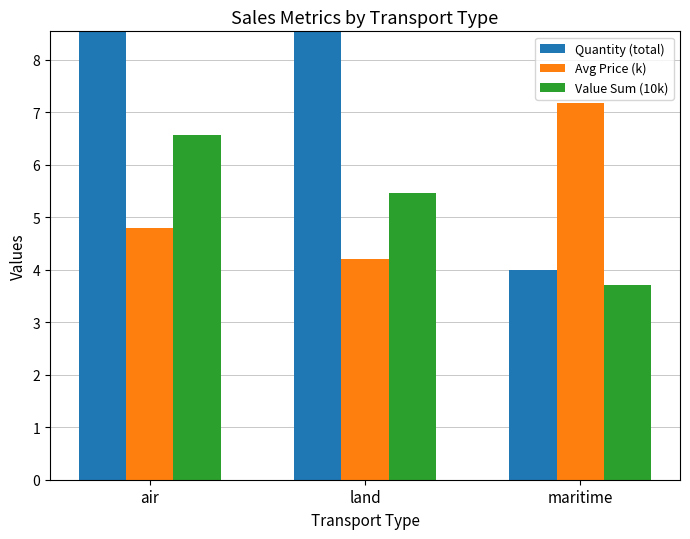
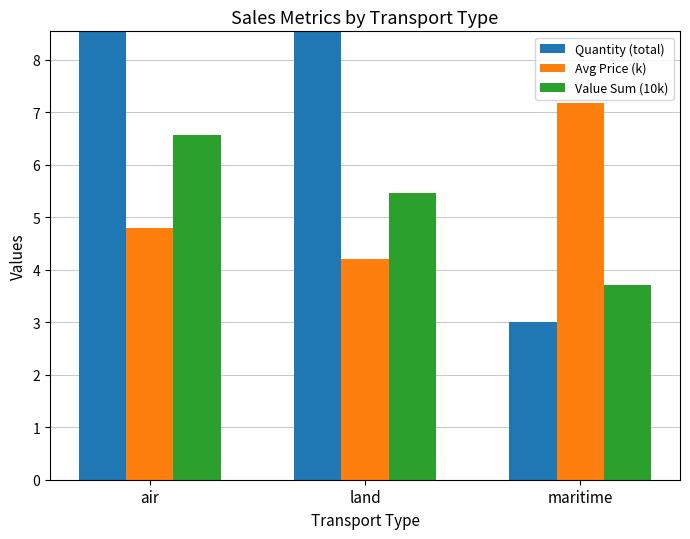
Quantity (total), maritime: 4 -> 3
